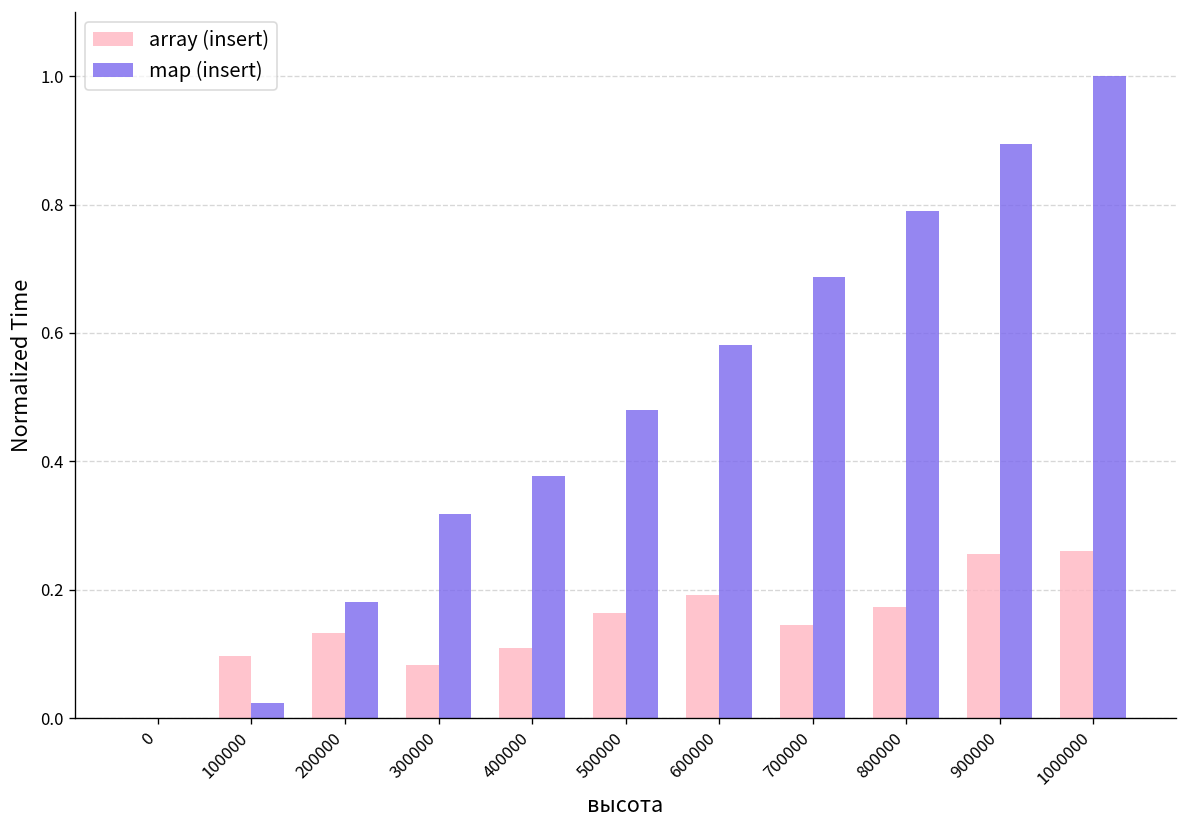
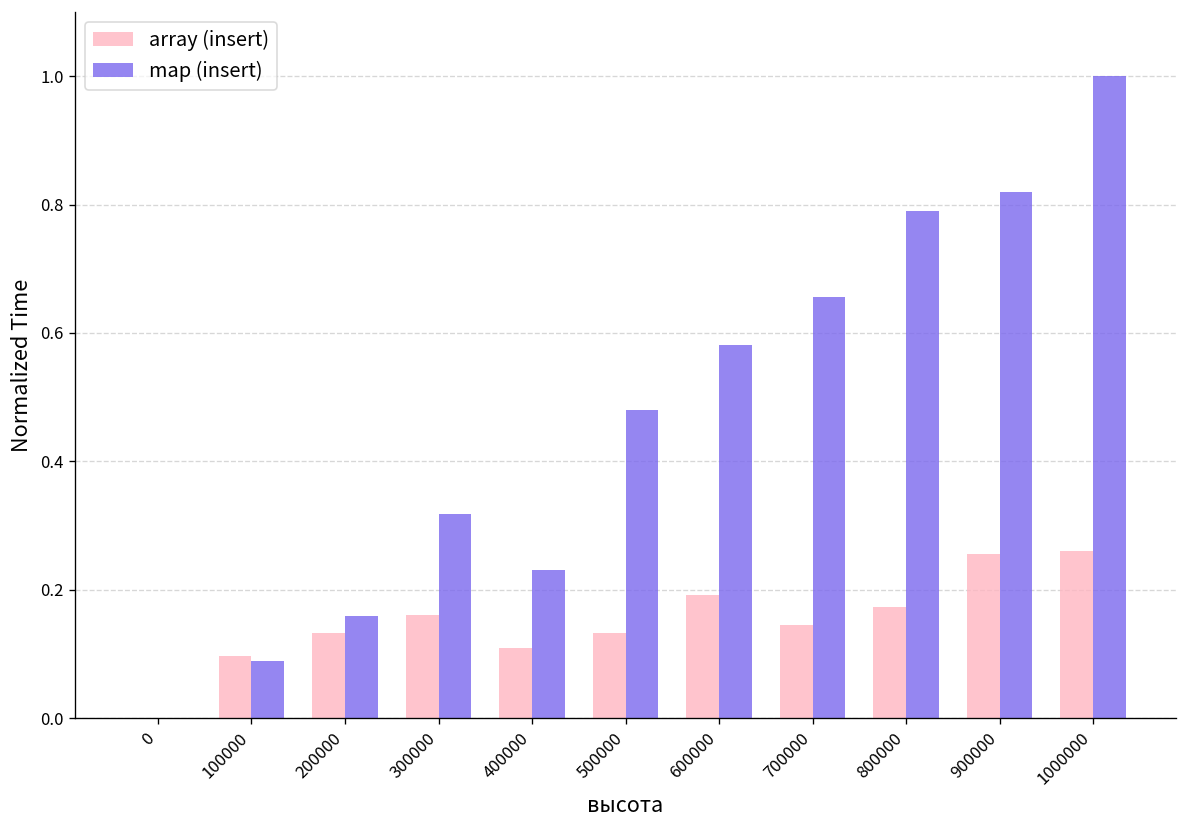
map (insert), 100000: 0.02 -> 0.09
map (insert), 200000: 0.18 -> 0.16
array (insert), 300000: 0.08 -> 0.16
map (insert), 400000: 0.38 -> 0.23
array (insert), 500000: 0.16 -> 0.13
map (insert), 700000: 0.69 -> 0.66
map (insert), 900000: 0.90 -> 0.82
